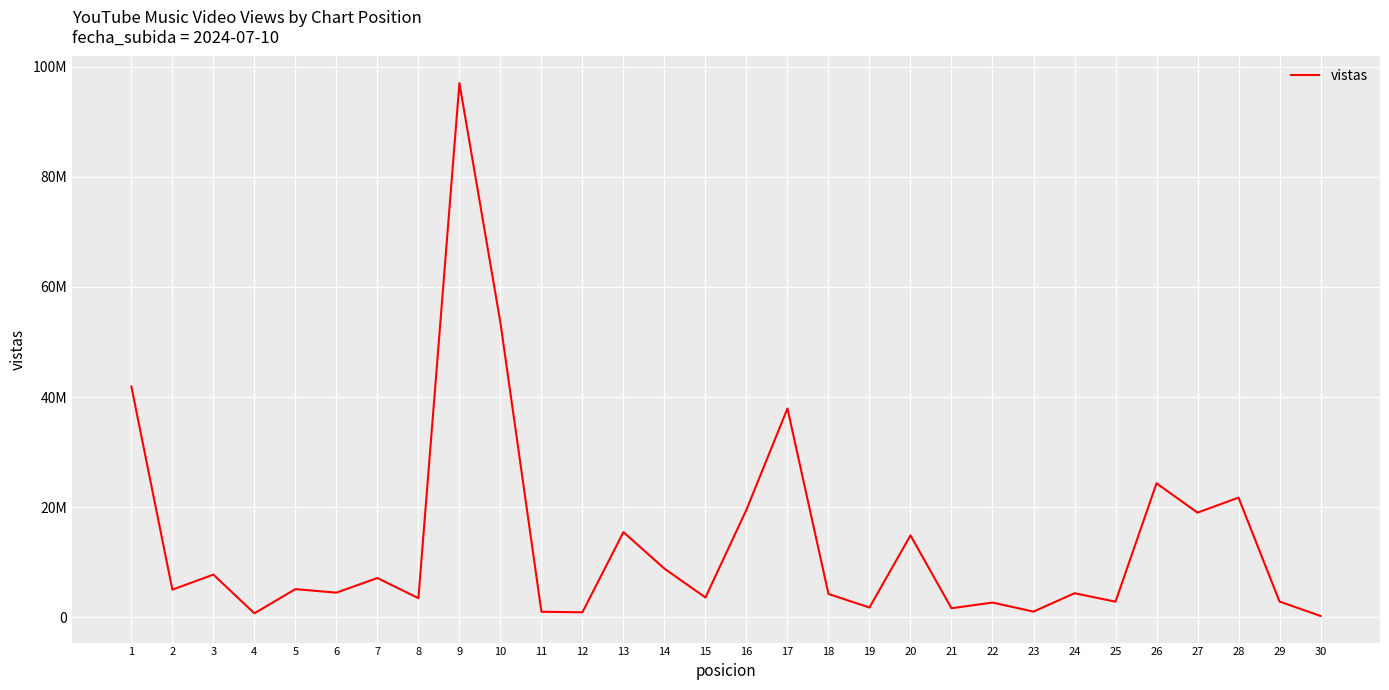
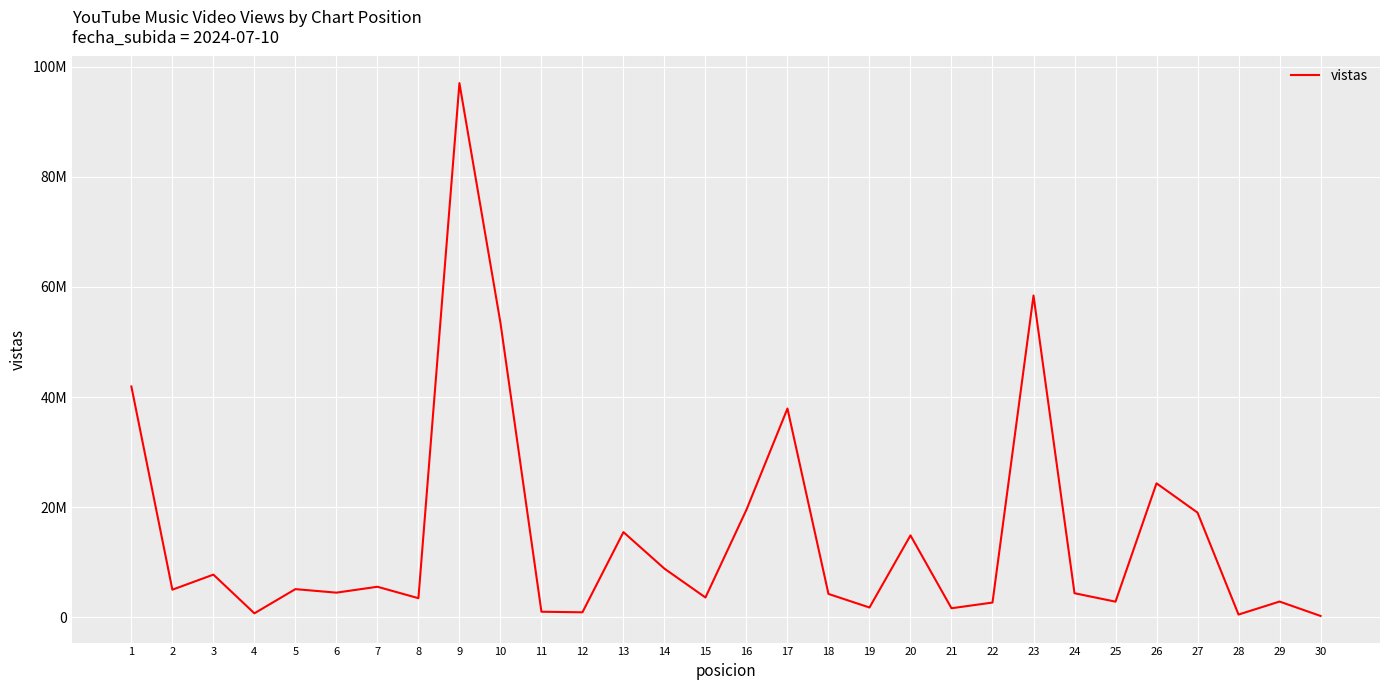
7: 7000000 -> 6000000
23: 1000000 -> 58000000
28: 22000000 -> 1000000
